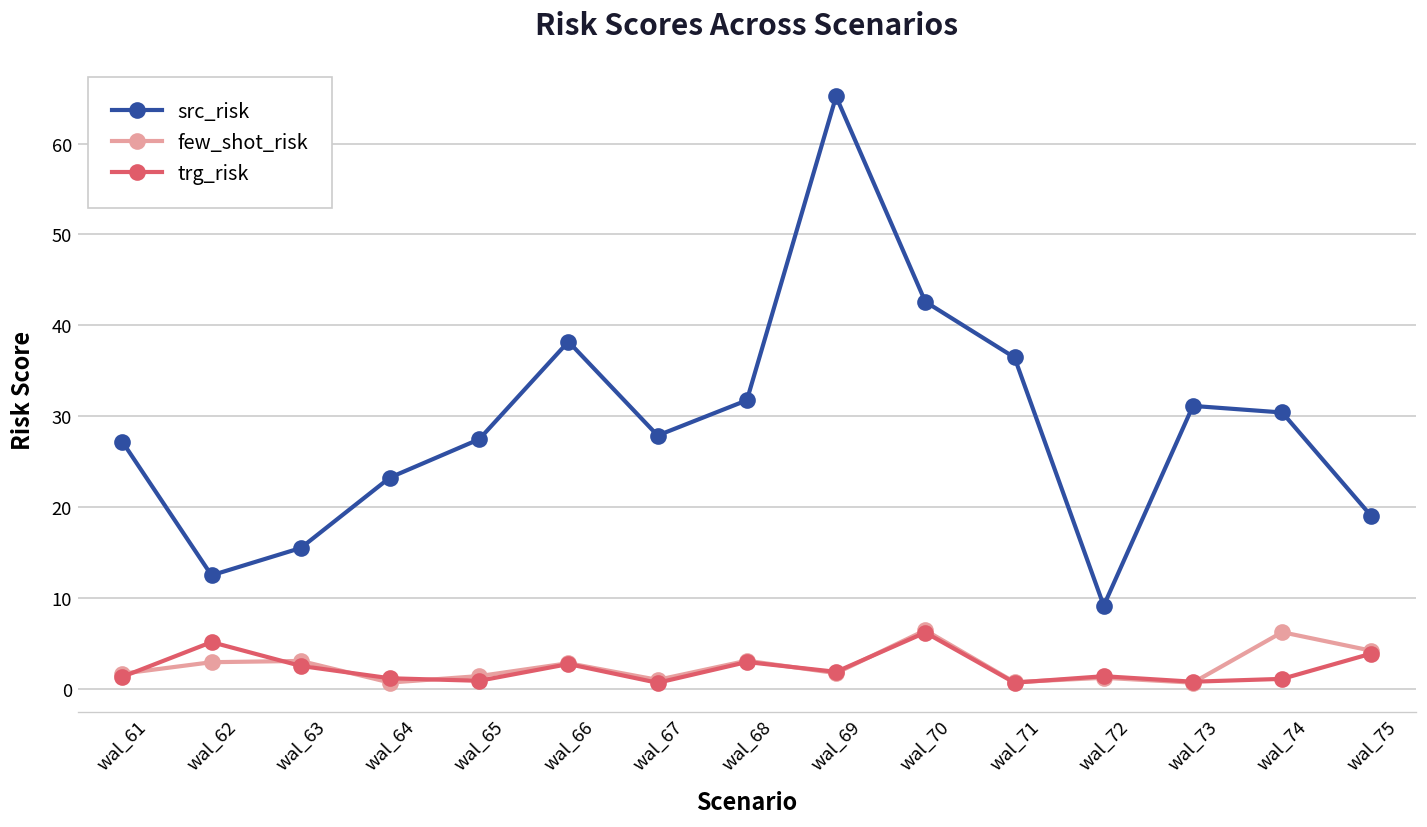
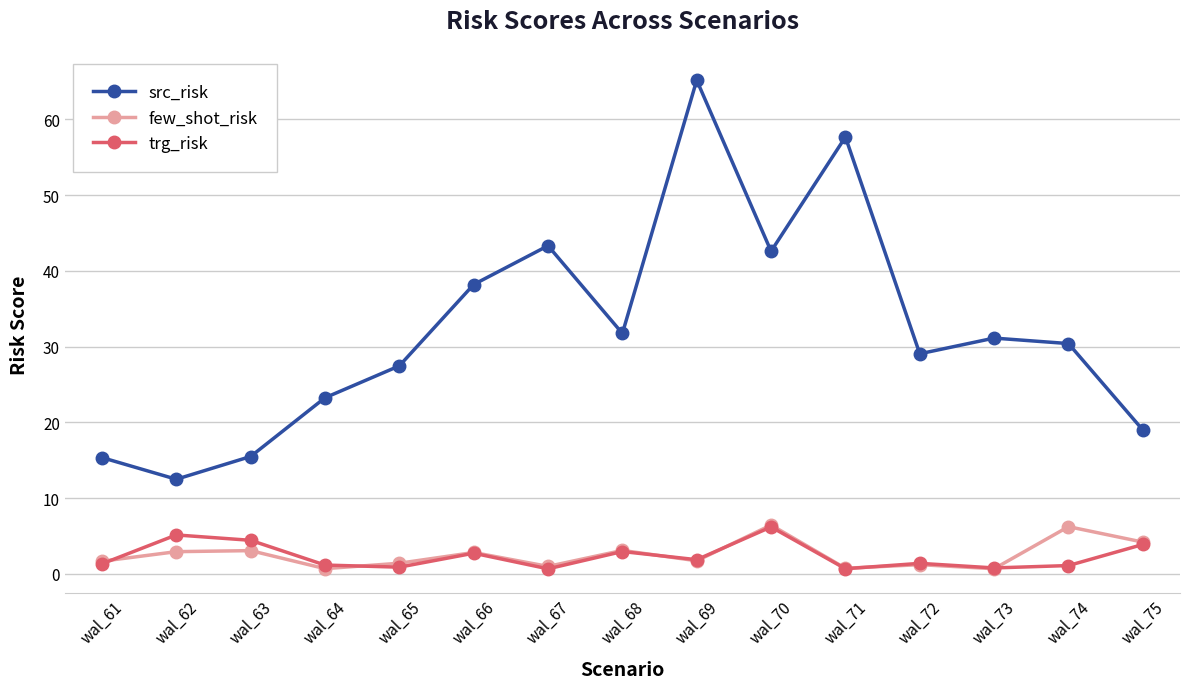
src_risk, wal_61: 27 -> 15
trg_risk, wal_63: 3 -> 4
src_risk, wal_67: 28 -> 43
src_risk, wal_71: 36 -> 58
src_risk, wal_72: 9 -> 29
